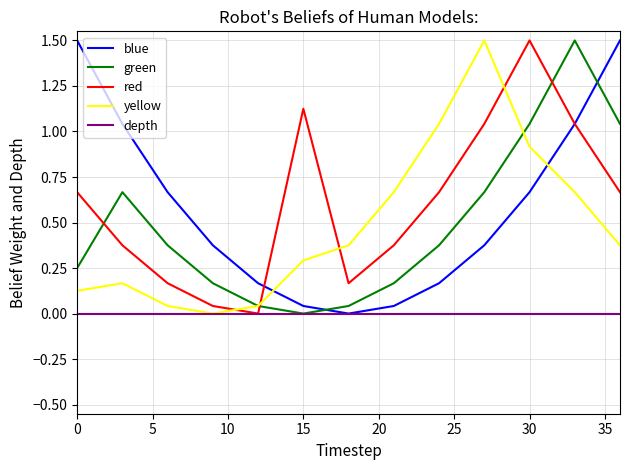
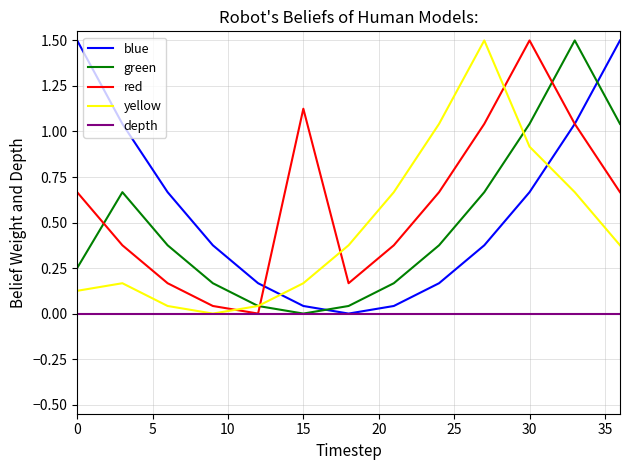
yellow, 15: 0.29 -> 0.17
